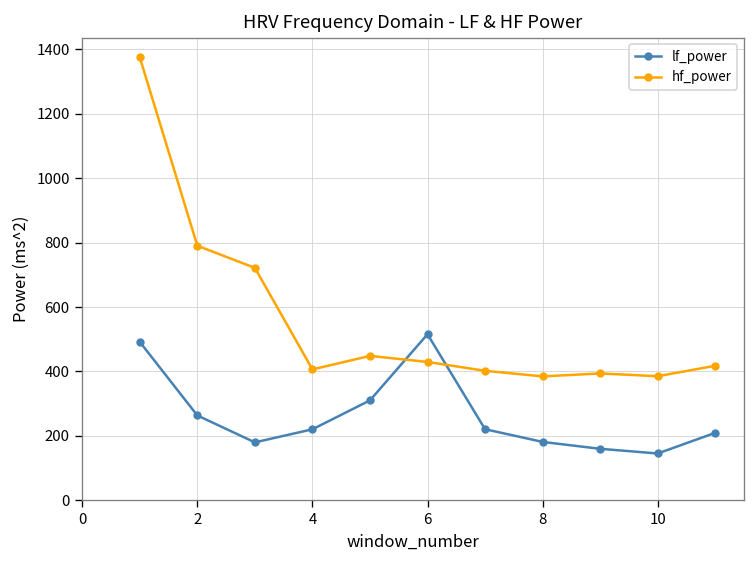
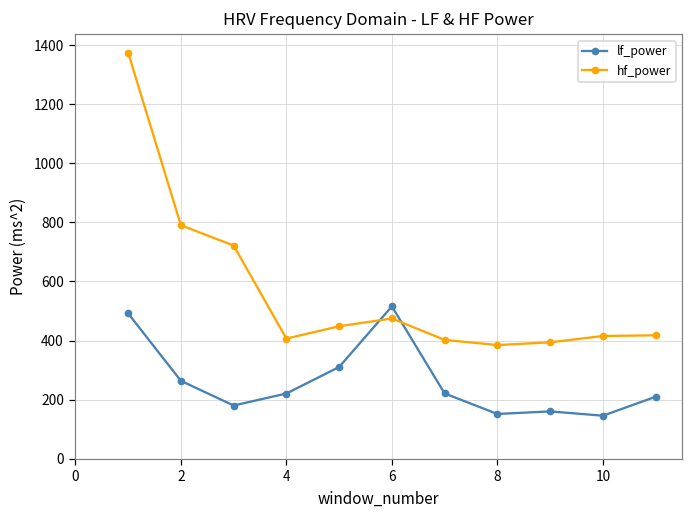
hf_power, 6: 430 -> 470
lf_power, 8: 180 -> 150
hf_power, 10: 390 -> 420
